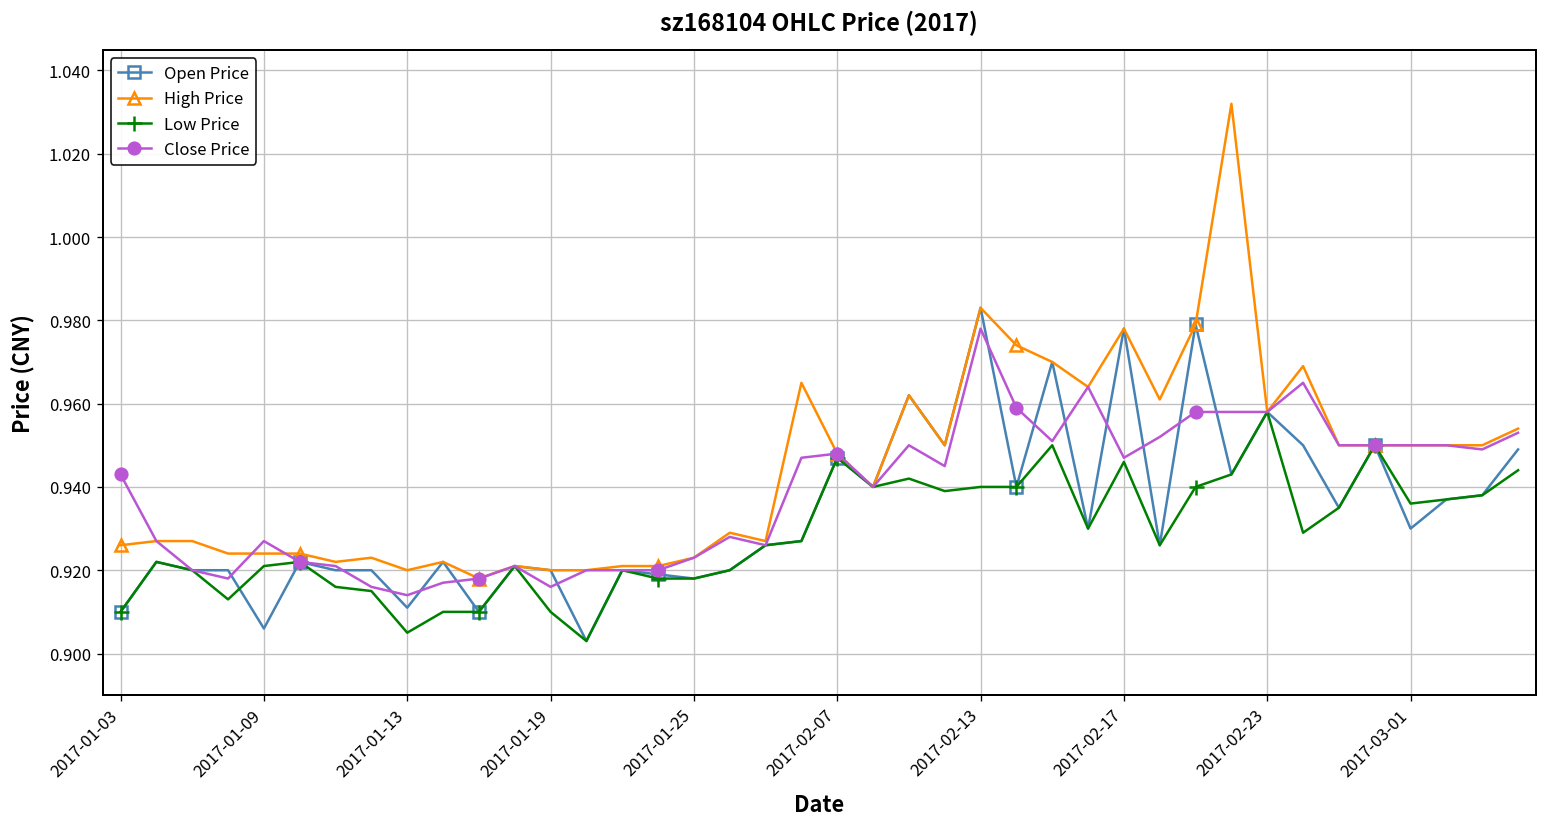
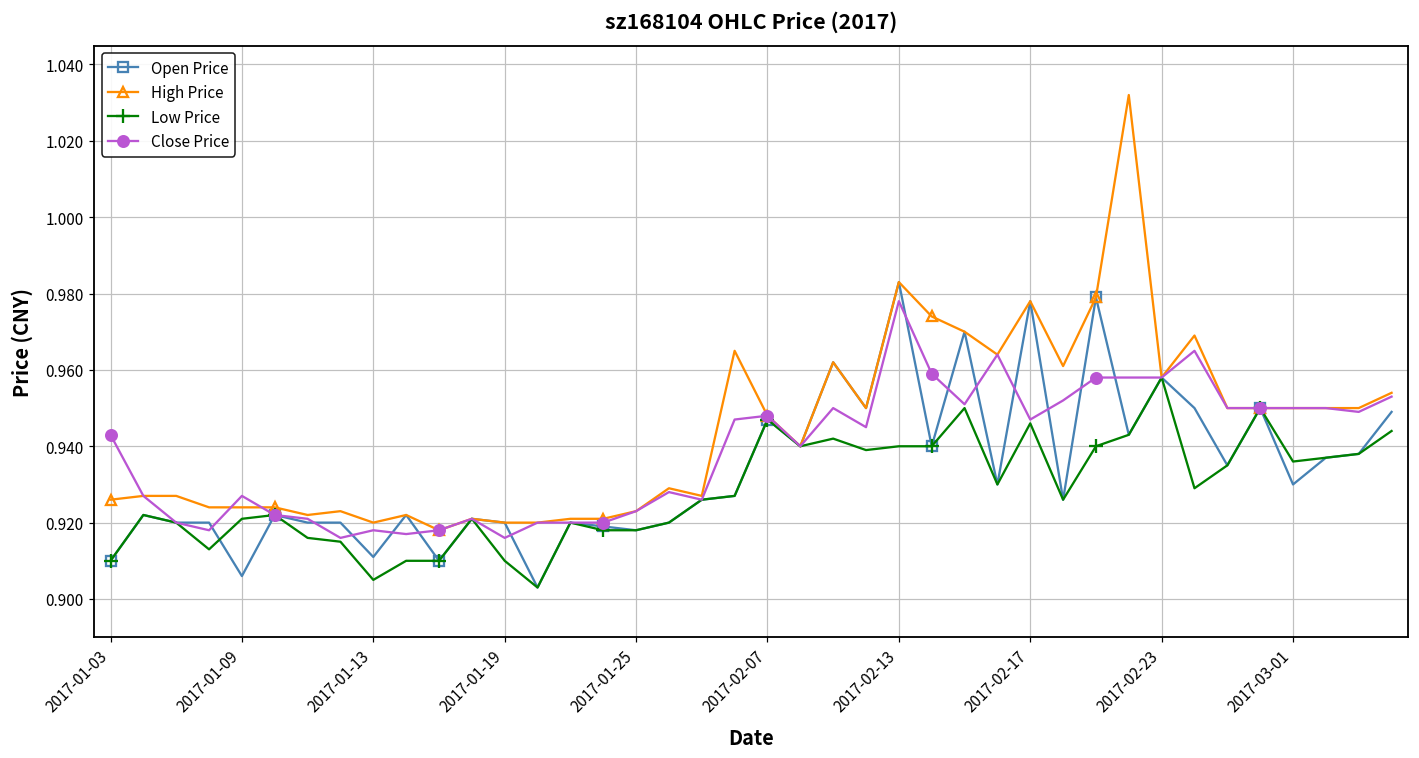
Close Price, 2017-01-13: 0.914 -> 0.918
